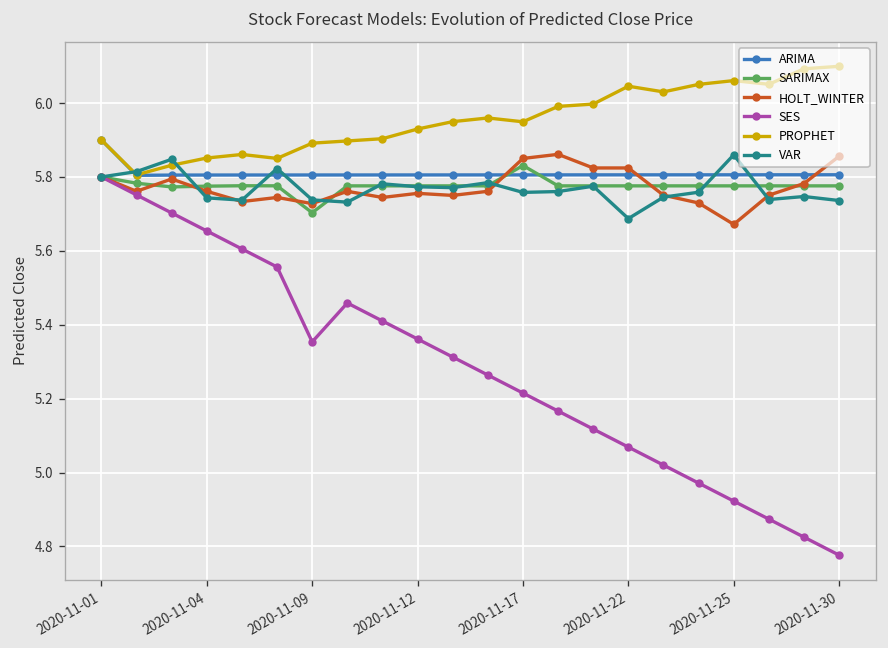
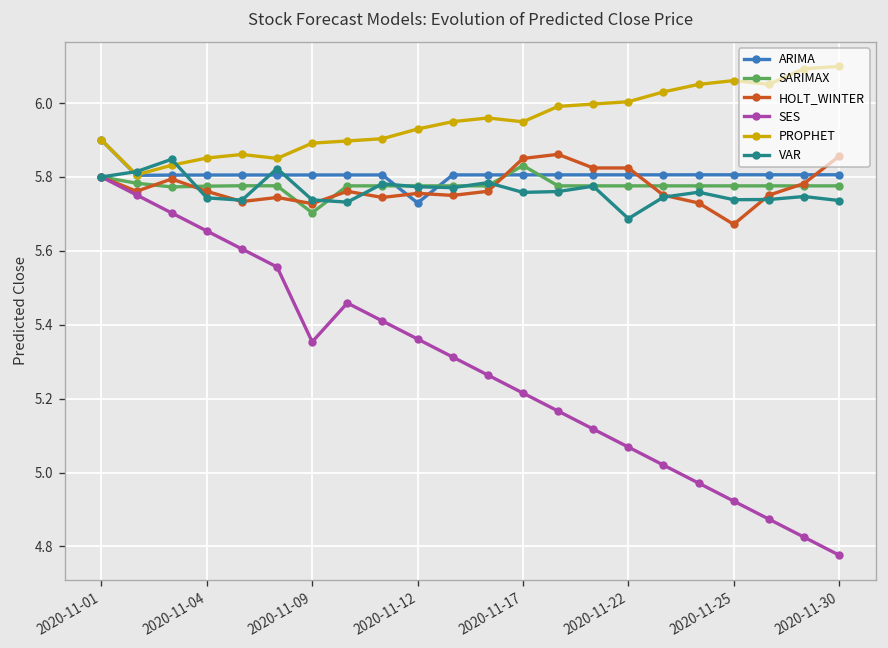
ARIMA, 2020-11-12: 5.81 -> 5.73
PROPHET, 2020-11-22: 6.05 -> 6.00
VAR, 2020-11-25: 5.86 -> 5.74
